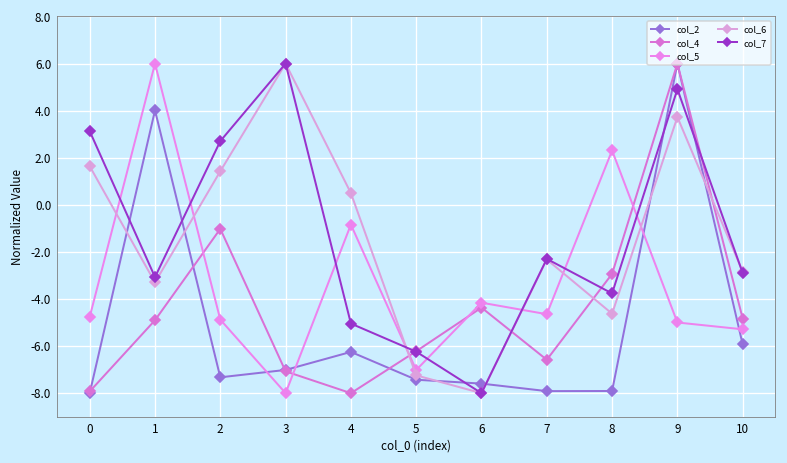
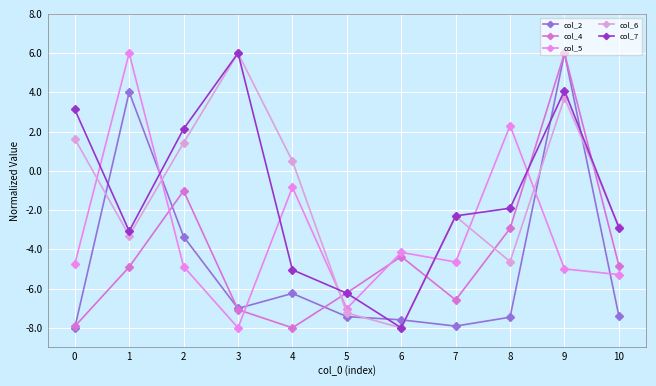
col_2, 2: -7.3 -> -3.4
col_7, 2: 2.7 -> 2.1
col_2, 8: -7.9 -> -7.5
col_7, 8: -3.8 -> -1.9
col_7, 9: 4.9 -> 4.1
col_2, 10: -5.9 -> -7.4
